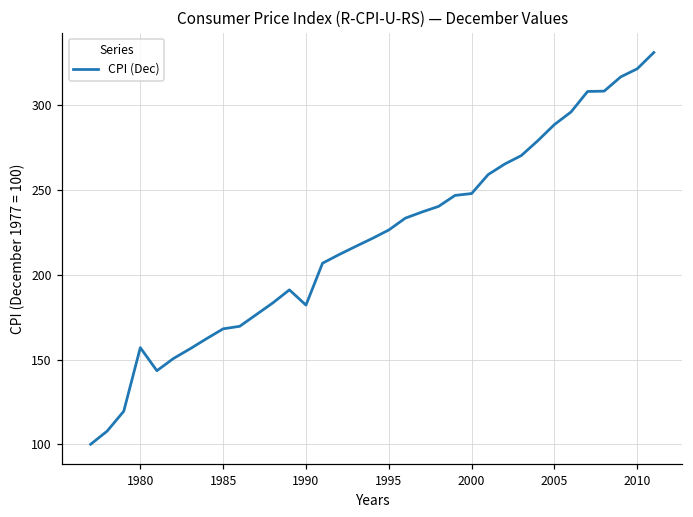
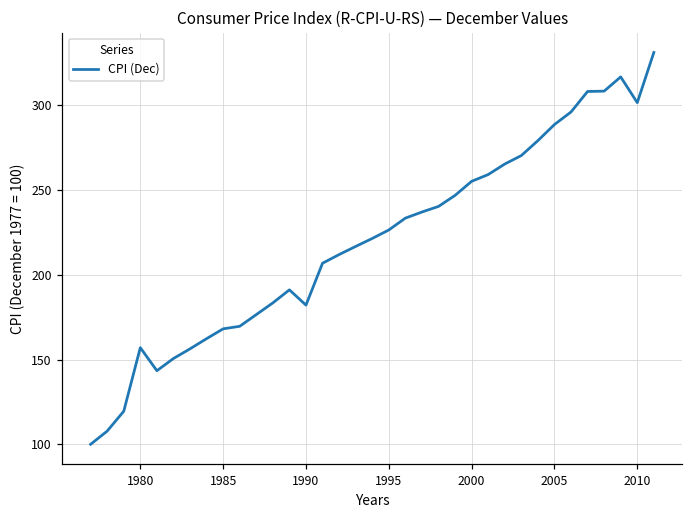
2000: 248 -> 255
2010: 322 -> 302
